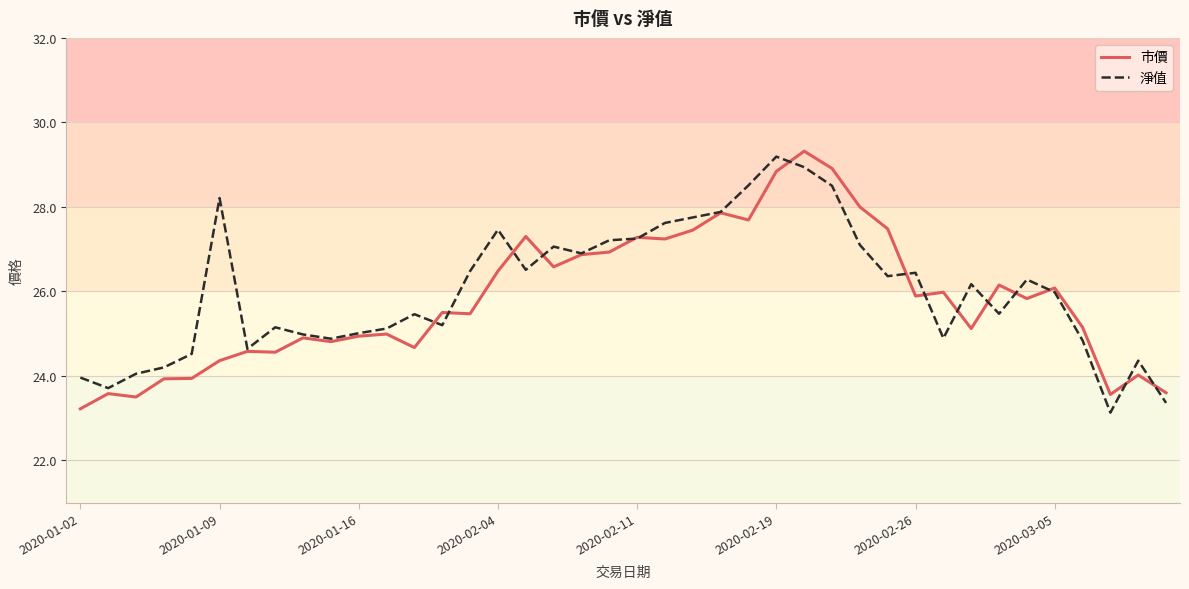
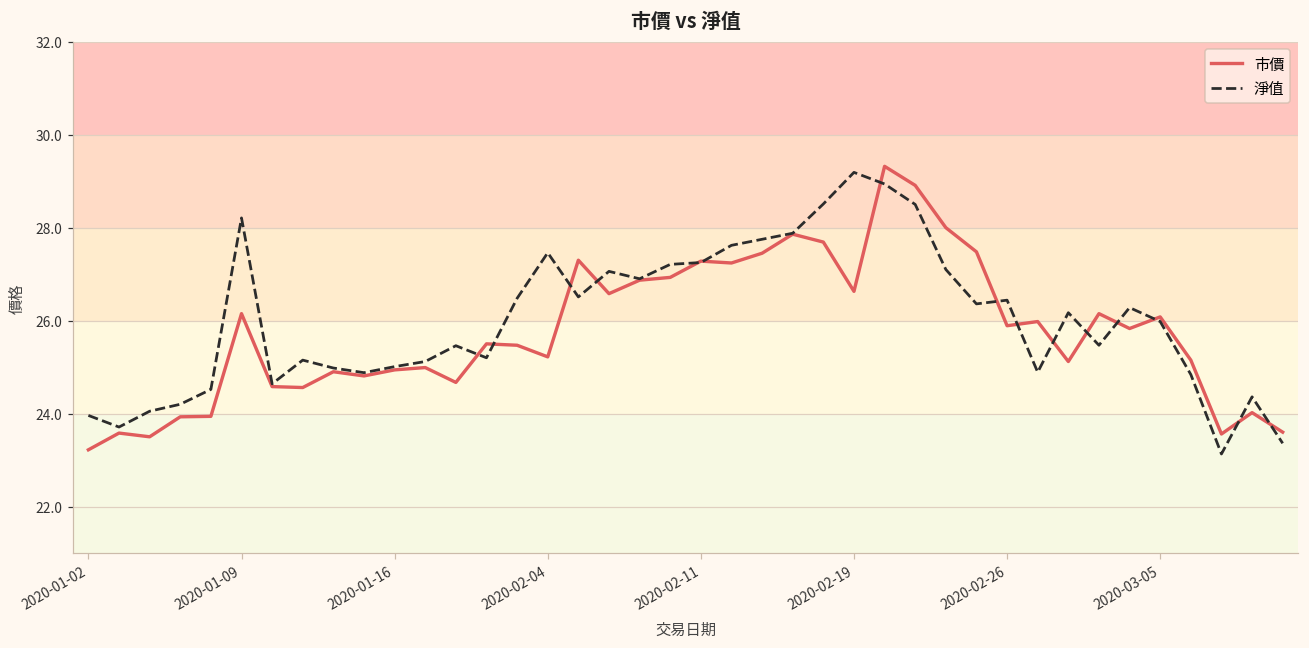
市價, 2020-01-09: 24.4 -> 26.2
市價, 2020-02-04: 26.5 -> 25.2
市價, 2020-02-19: 28.8 -> 26.6
